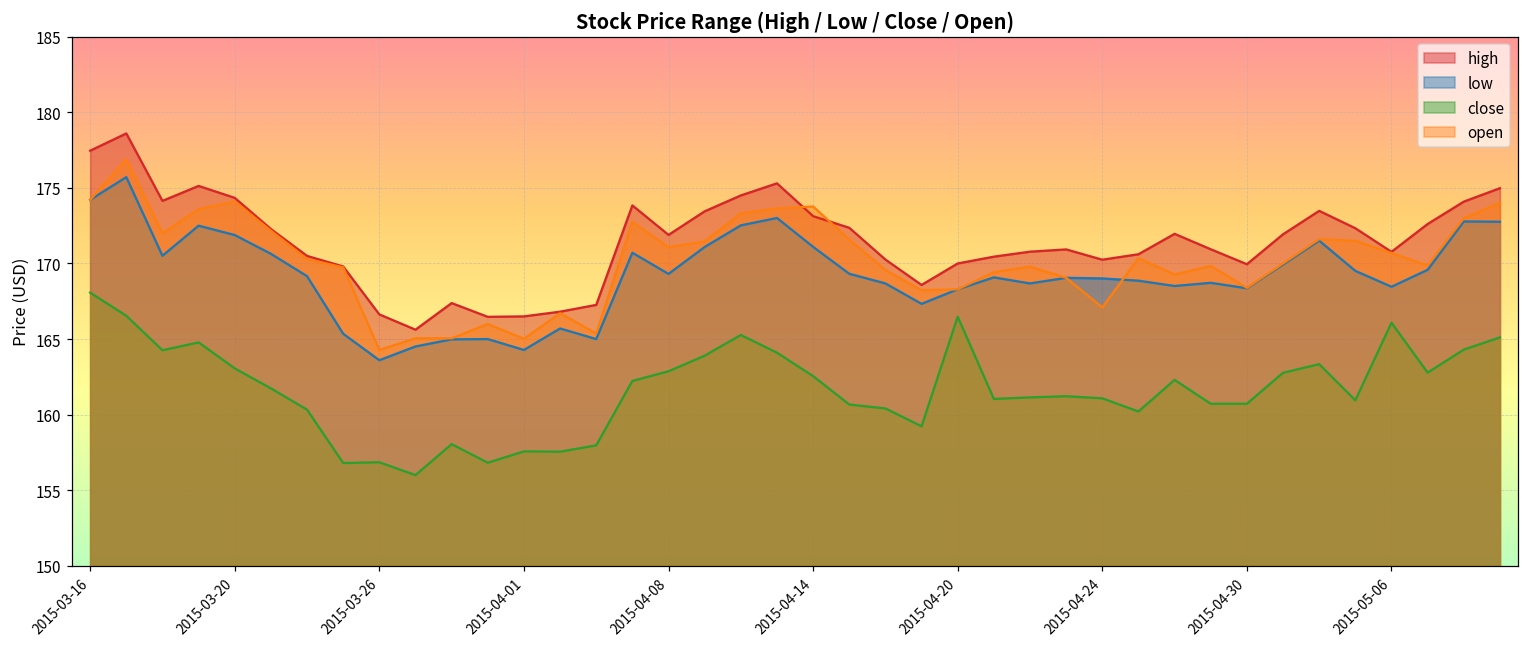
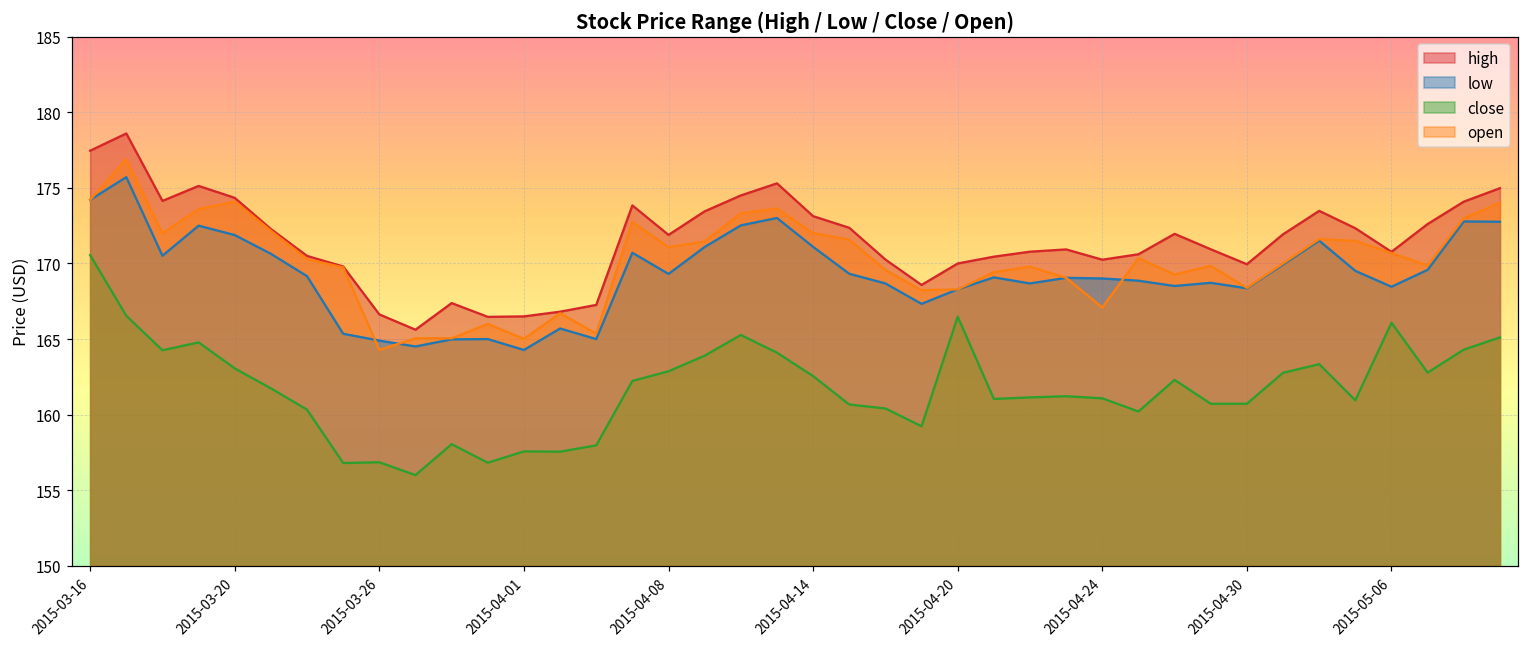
close, 2015-03-16: 168.1 -> 170.6
low, 2015-03-26: 163.6 -> 164.9
open, 2015-04-14: 173.8 -> 172.0
